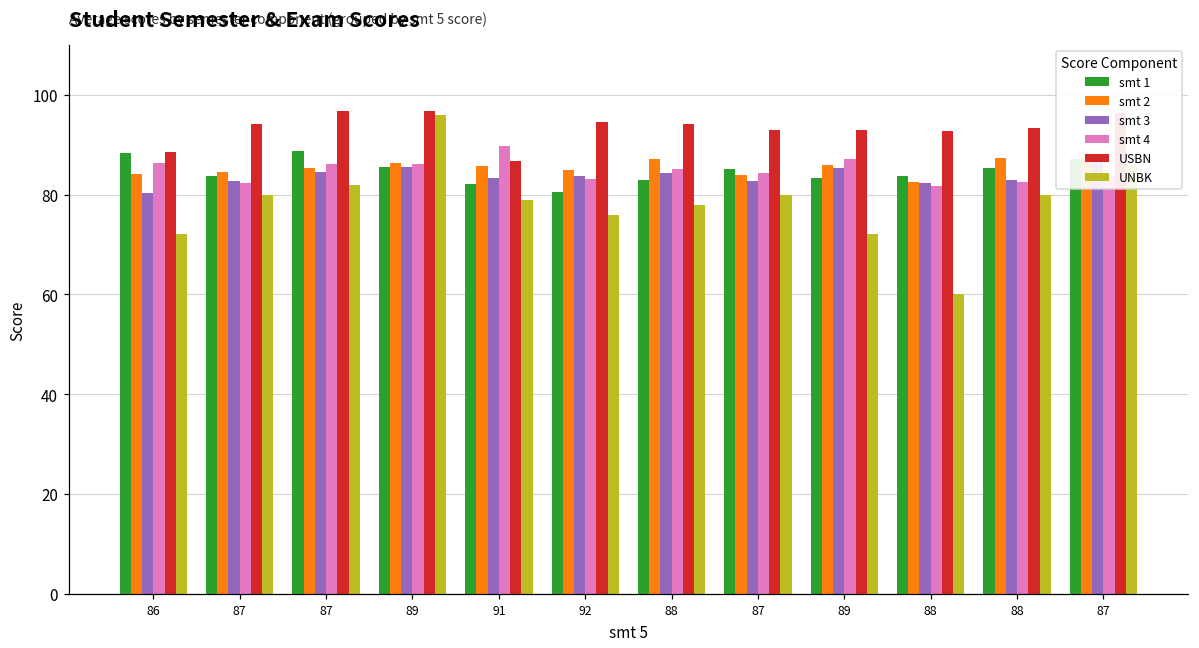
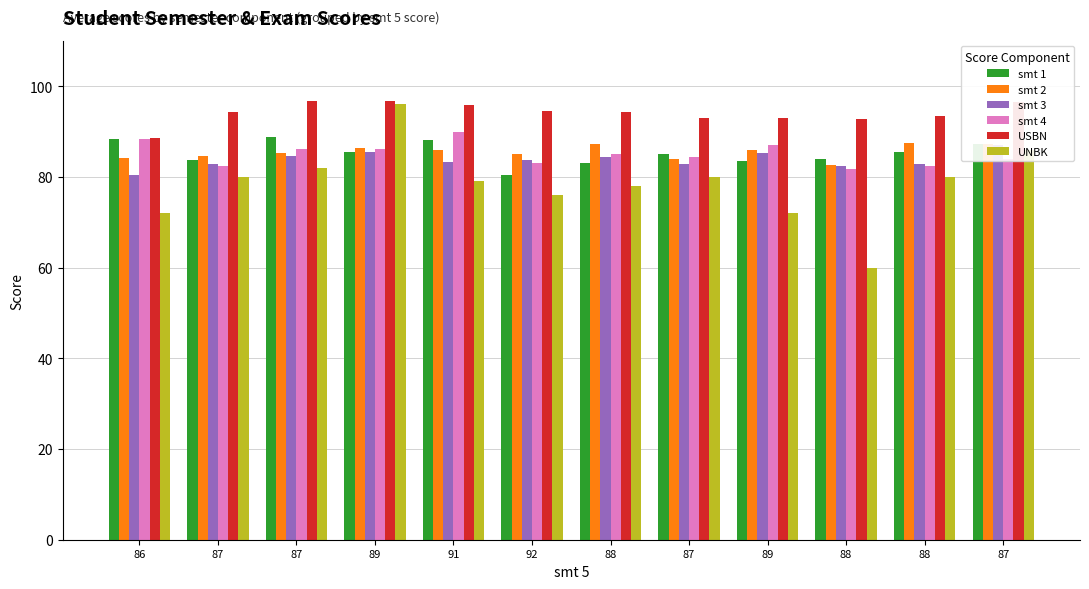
smt 4, 86: 86 -> 88
smt 1, 91: 82 -> 88
USBN, 91: 87 -> 96
